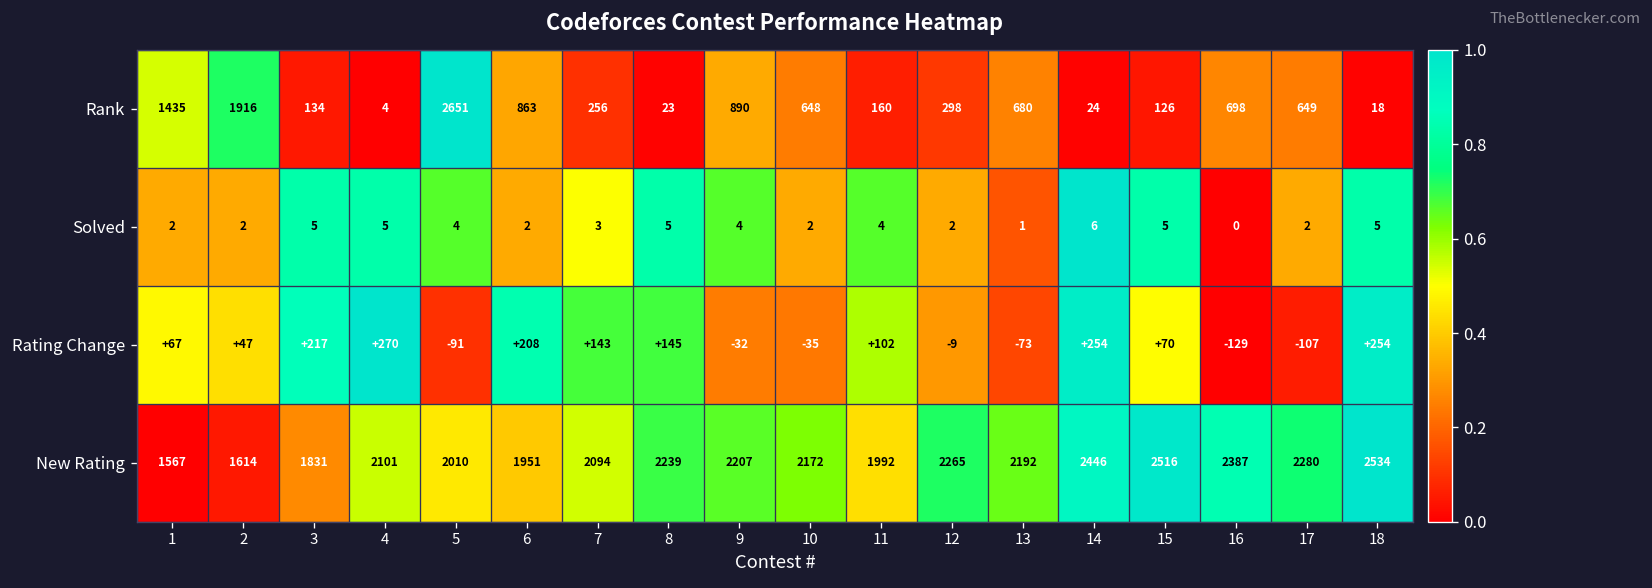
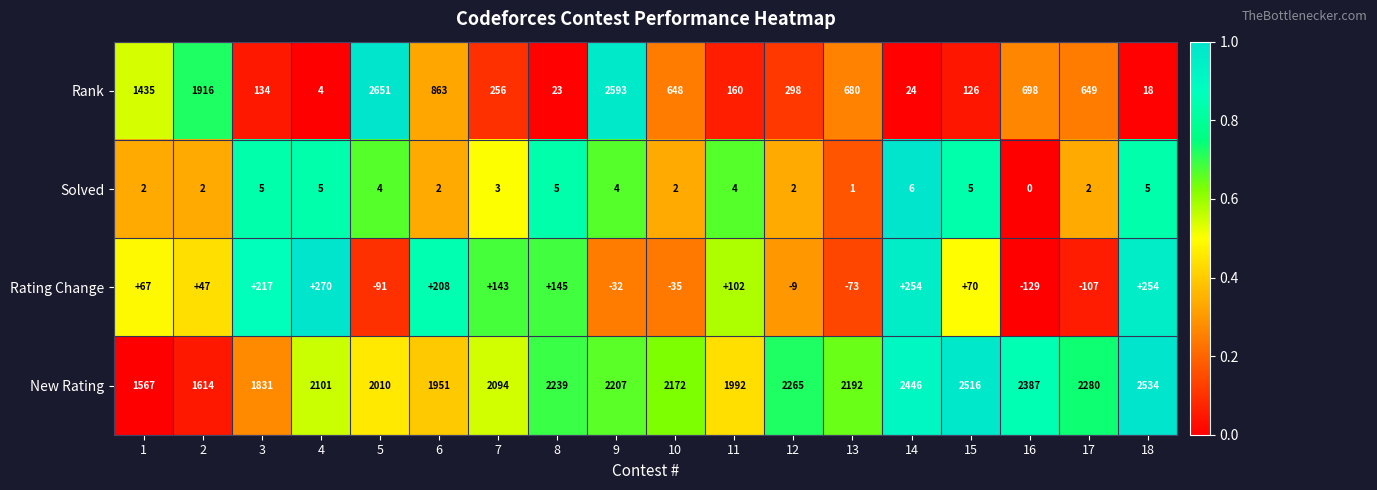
Rank, 9: 890 -> 2593
